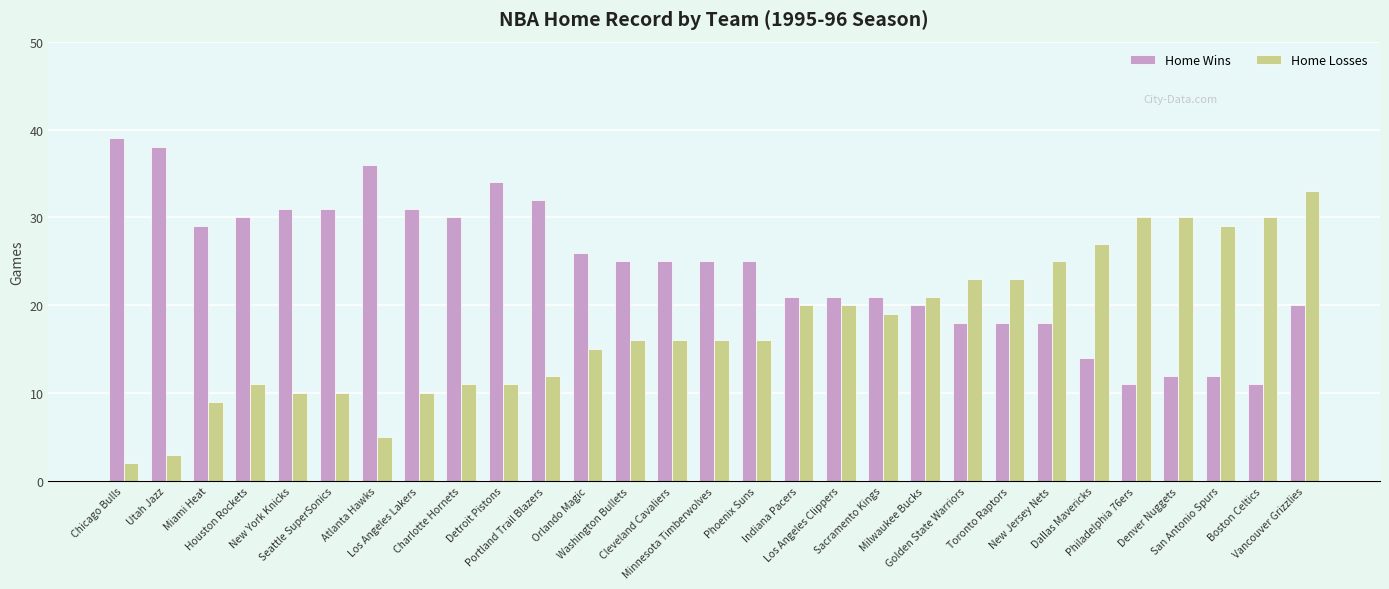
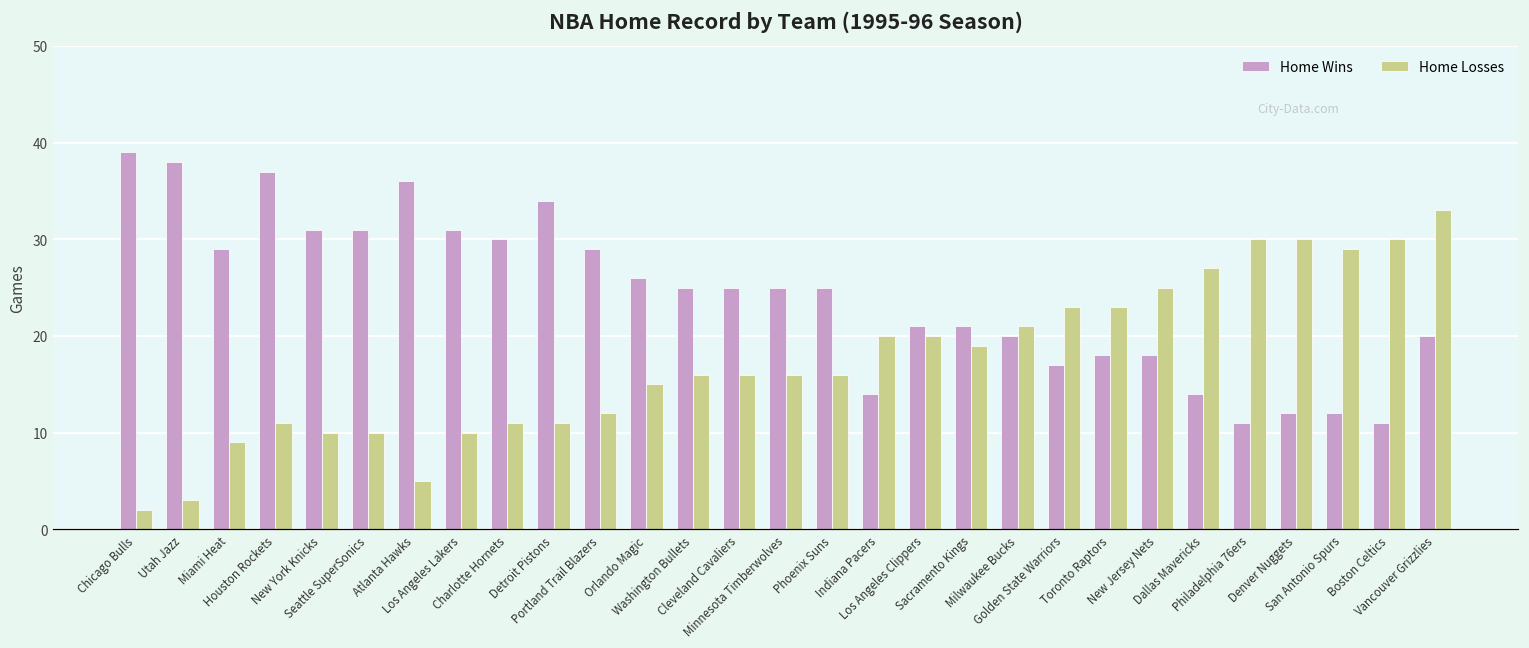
Home Wins, Houston Rockets: 30 -> 37
Home Wins, Portland Trail Blazers: 32 -> 29
Home Wins, Indiana Pacers: 21 -> 14
Home Wins, Golden State Warriors: 18 -> 17
